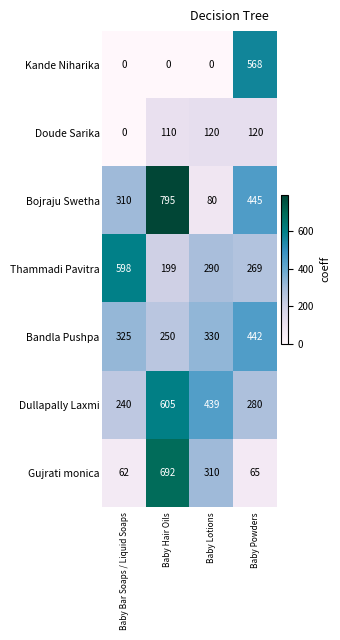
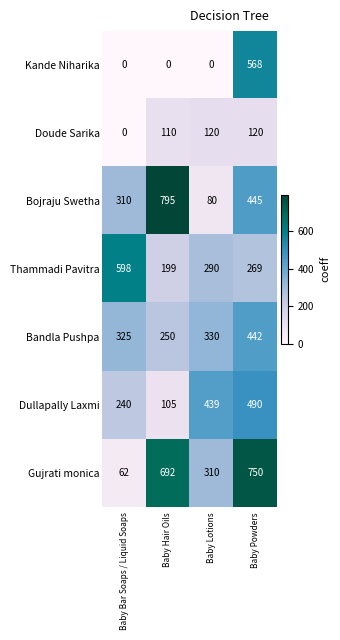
Dullapally Laxmi, Baby Hair Oils: 605 -> 105
Dullapally Laxmi, Baby Powders: 280 -> 490
Gujrati monica, Baby Powders: 65 -> 750
